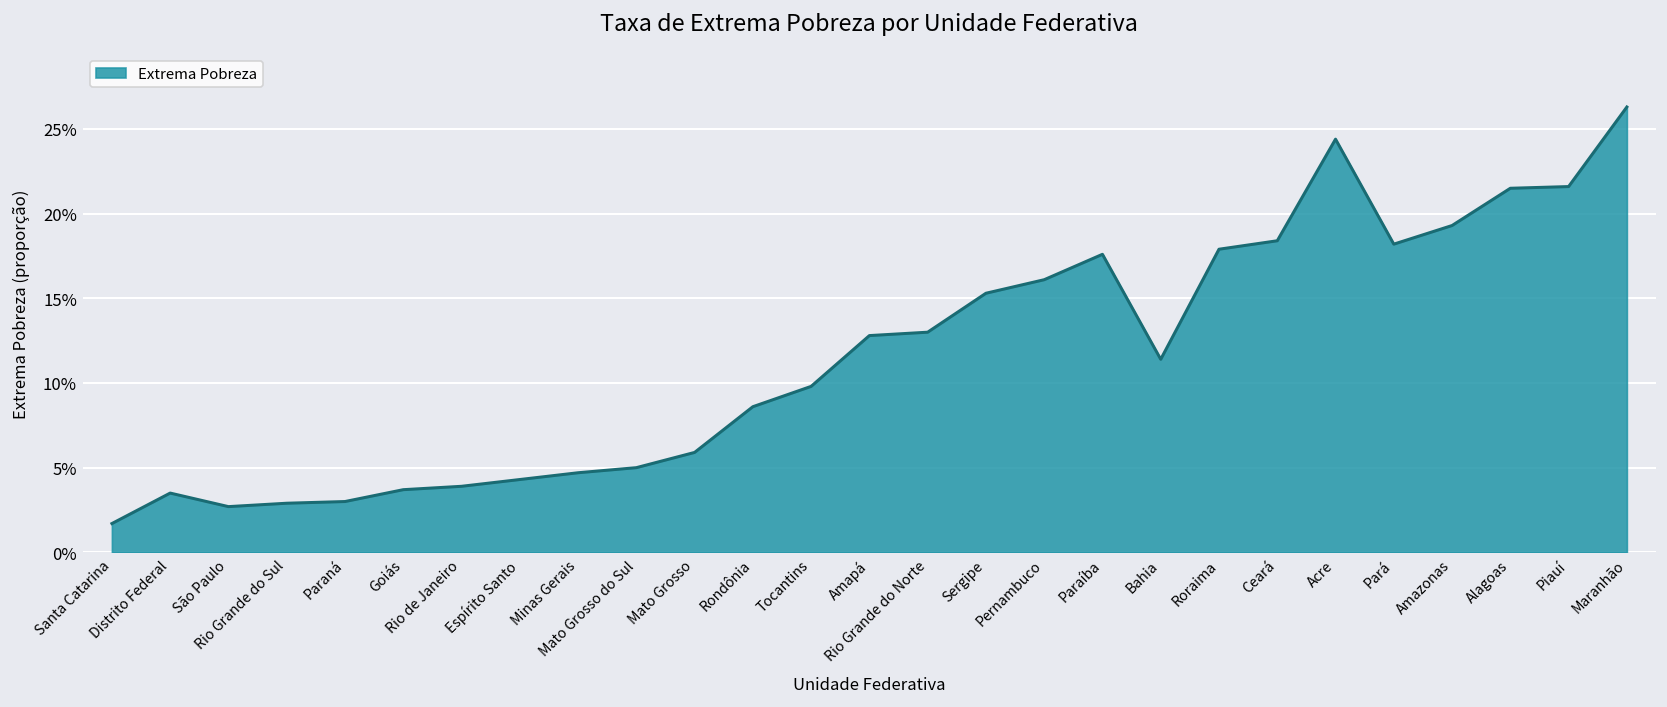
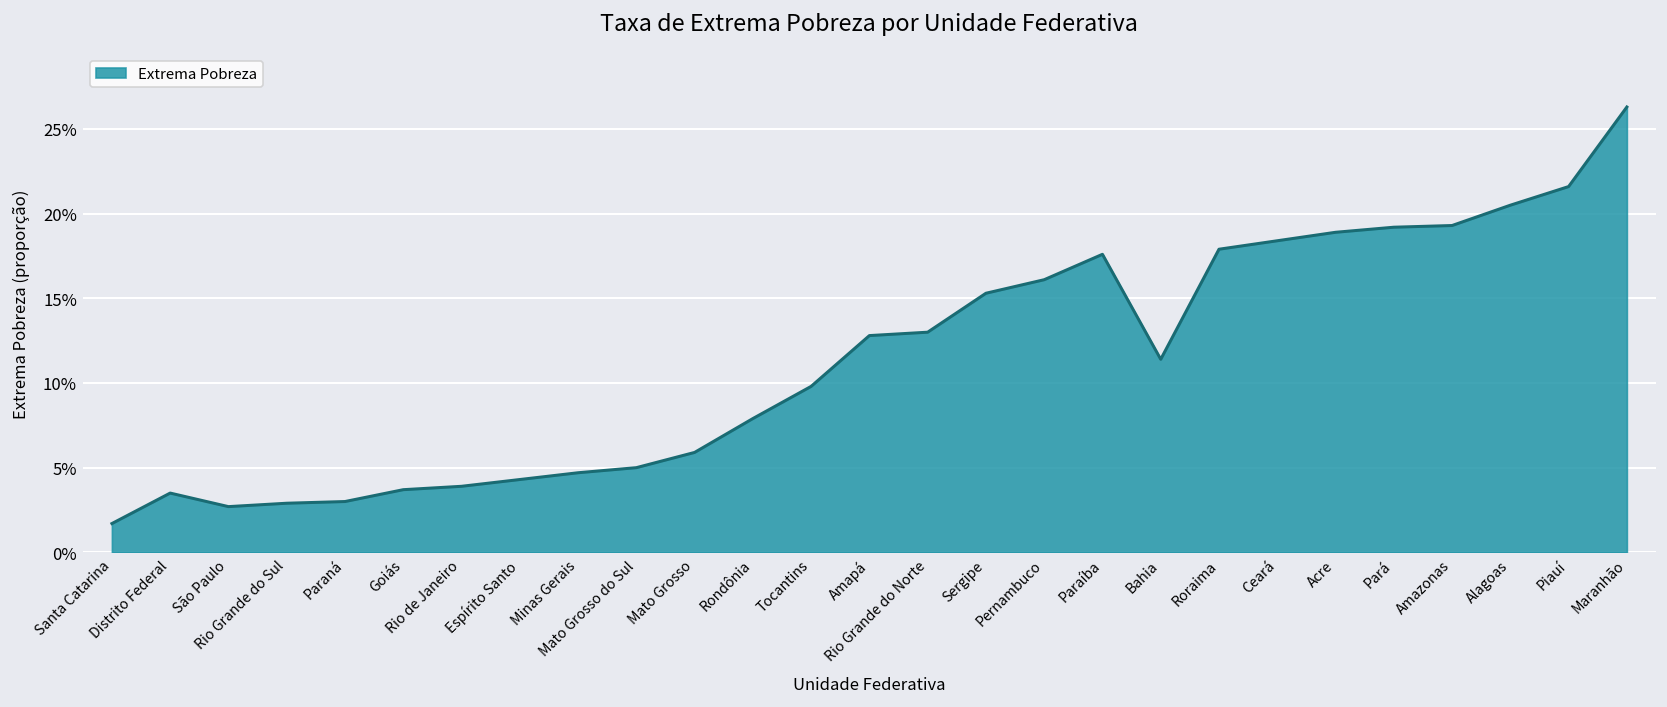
Rondônia: 8.6% -> 7.9%
Acre: 24.4% -> 18.9%
Pará: 18.2% -> 19.2%
Alagoas: 21.5% -> 20.5%
